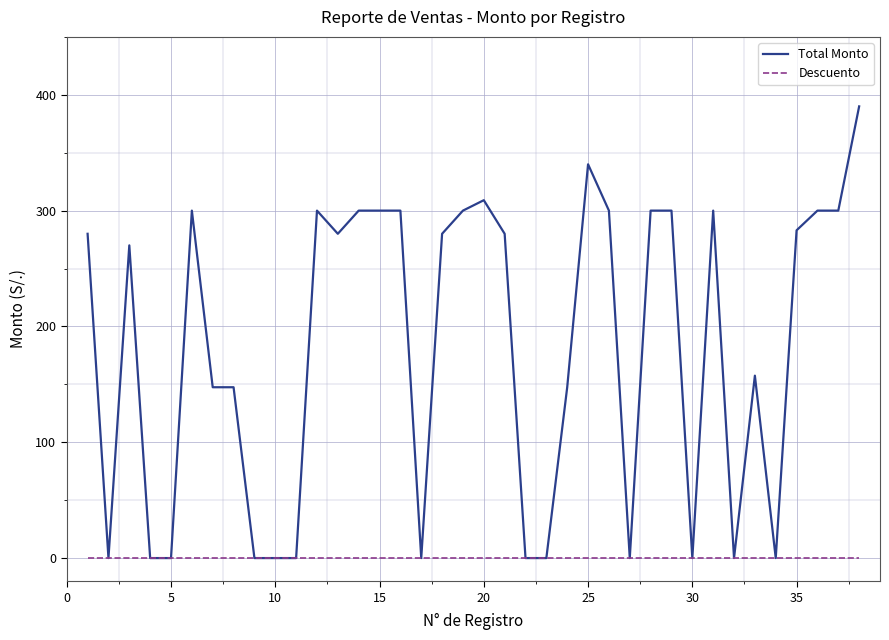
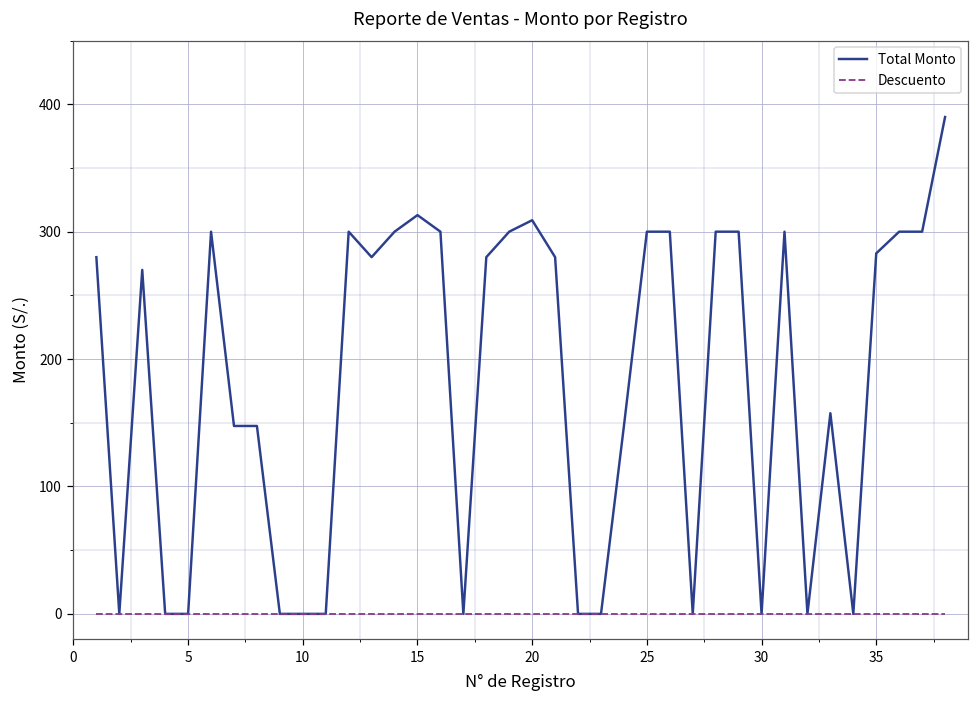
Total Monto, 15: 300 -> 313
Total Monto, 25: 340 -> 300
